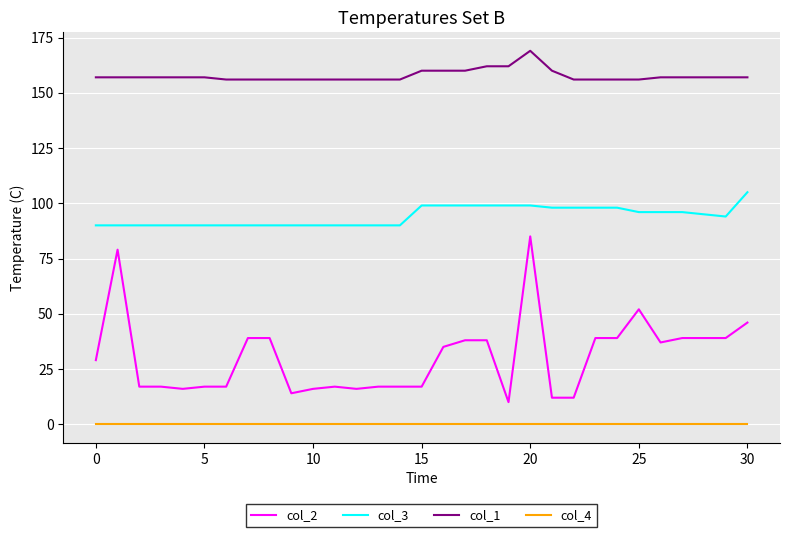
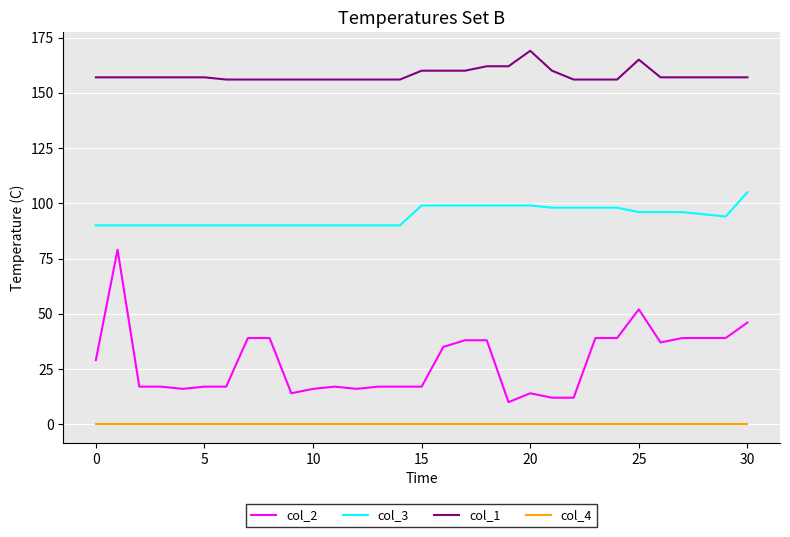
col_2, 20: 85 -> 14
col_1, 25: 156 -> 165
